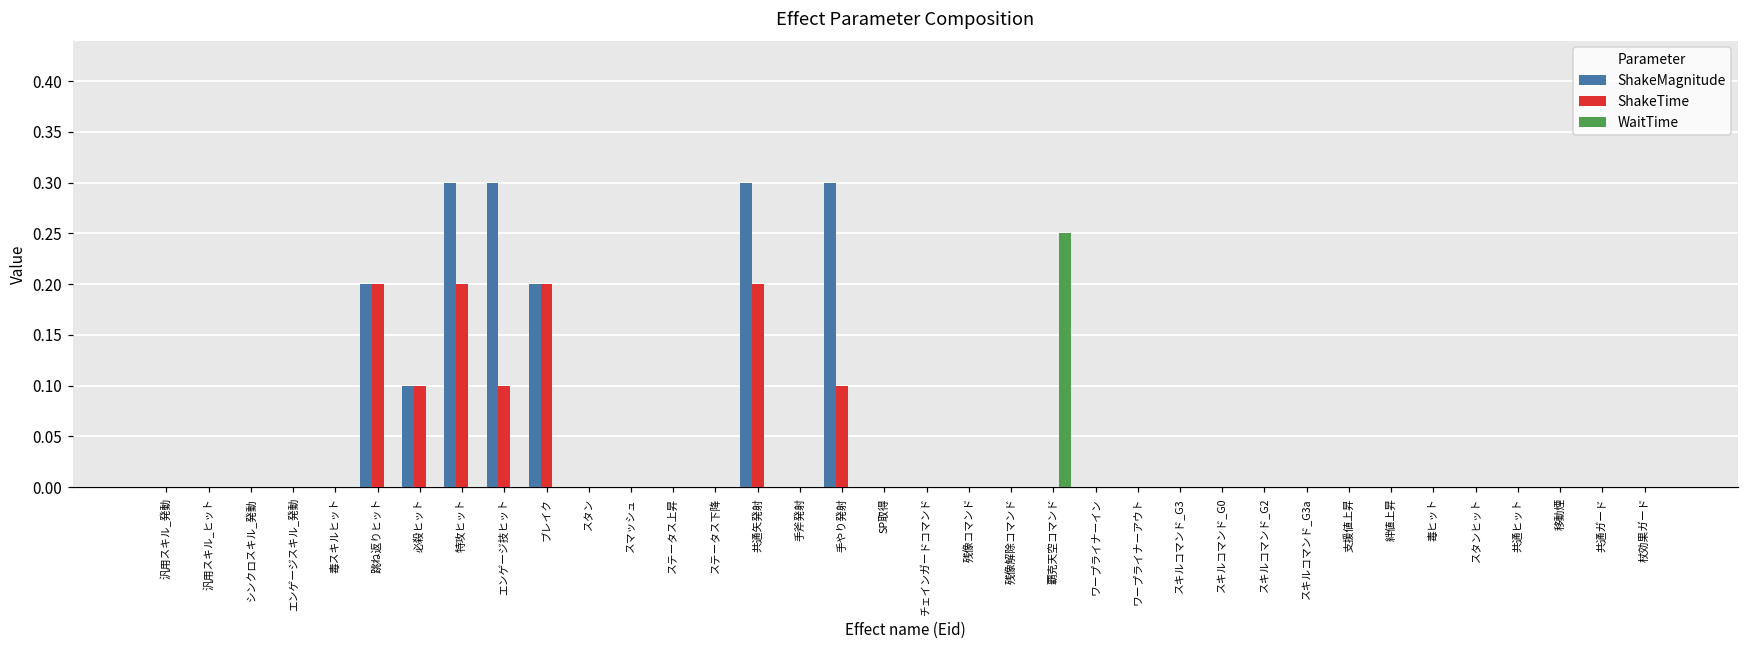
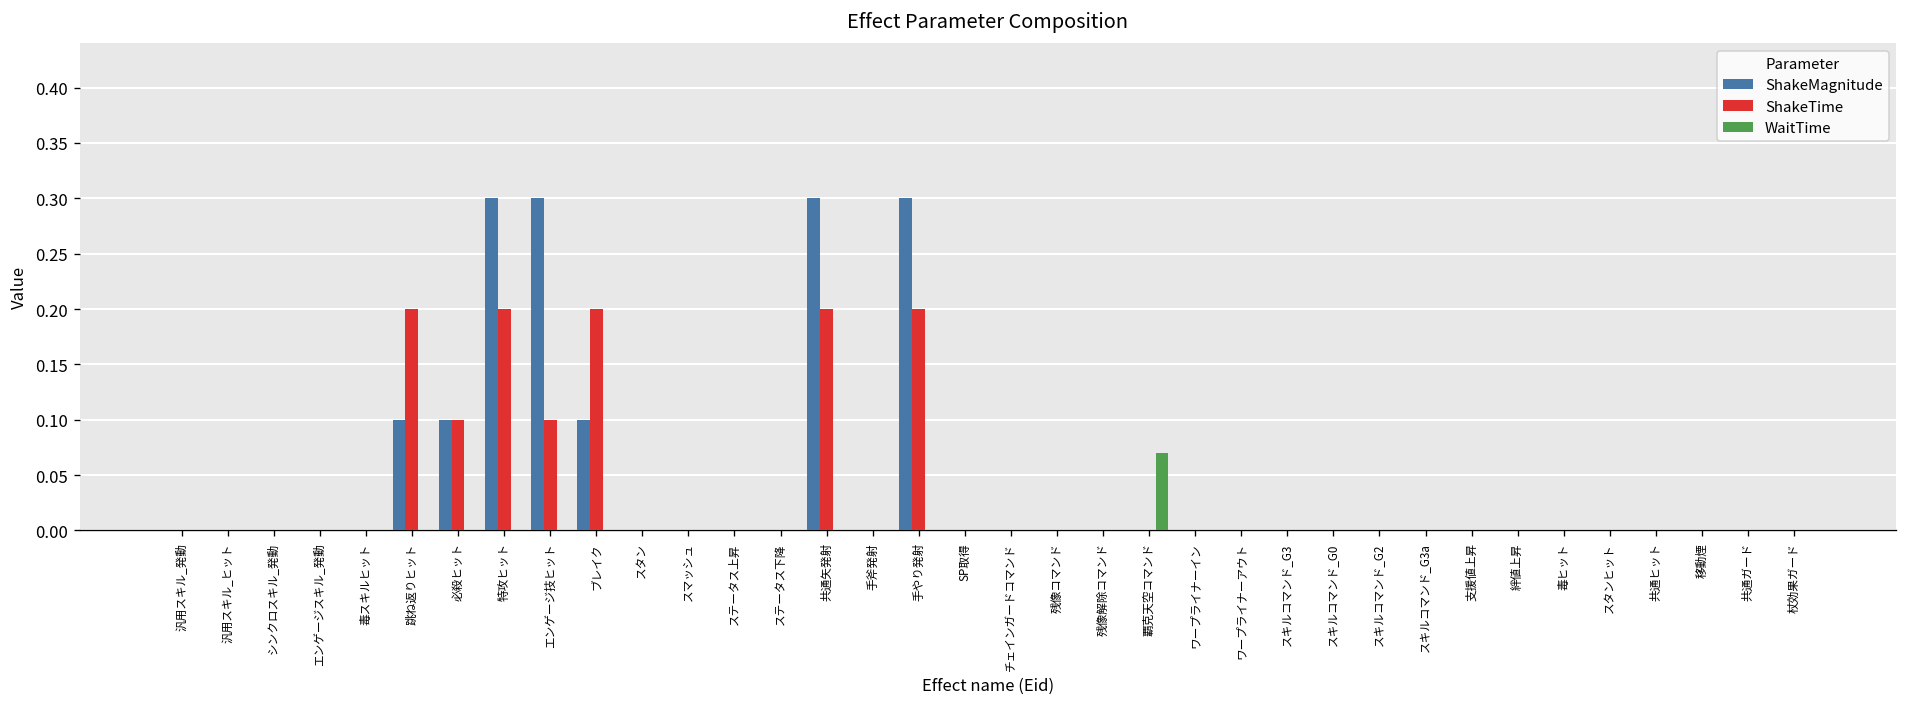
ShakeMagnitude, 跳ね返りヒット: 0.2 -> 0.1
ShakeMagnitude, ブレイク: 0.2 -> 0.1
ShakeTime, 手やり発射: 0.1 -> 0.2
WaitTime, 覇克天空コマンド: 0.25 -> 0.07
